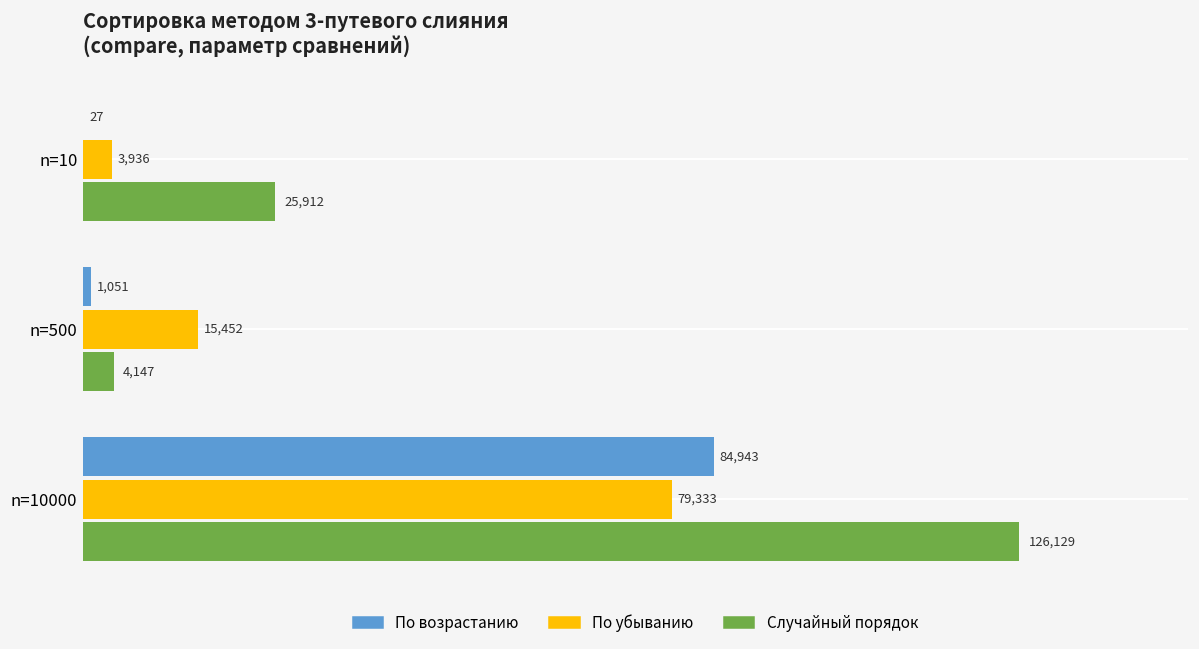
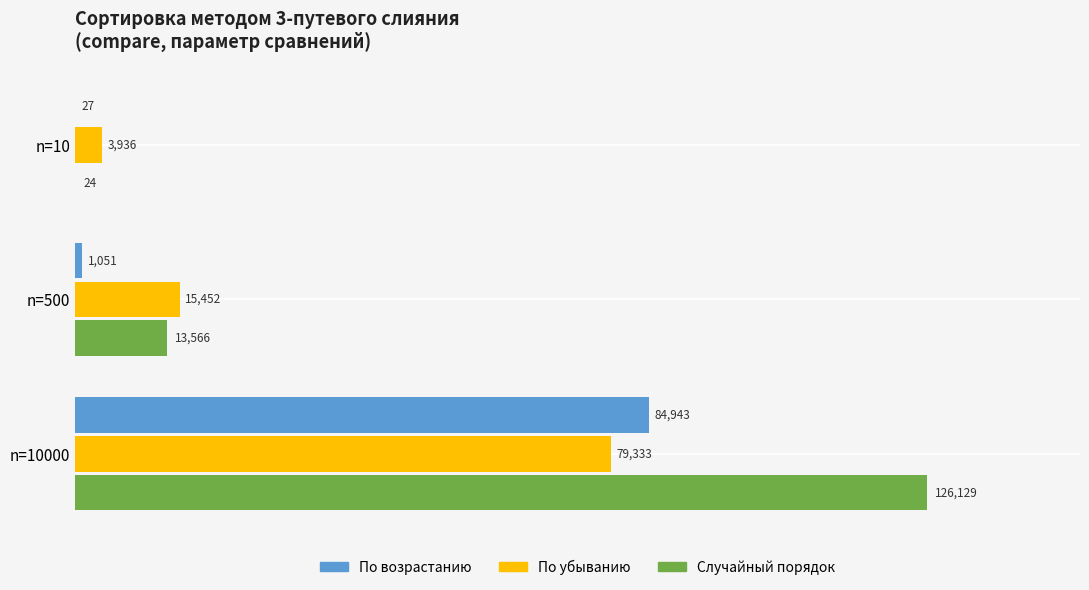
Случайный порядок, n=10: 25,912 -> 24
Случайный порядок, n=500: 4,147 -> 13,566
